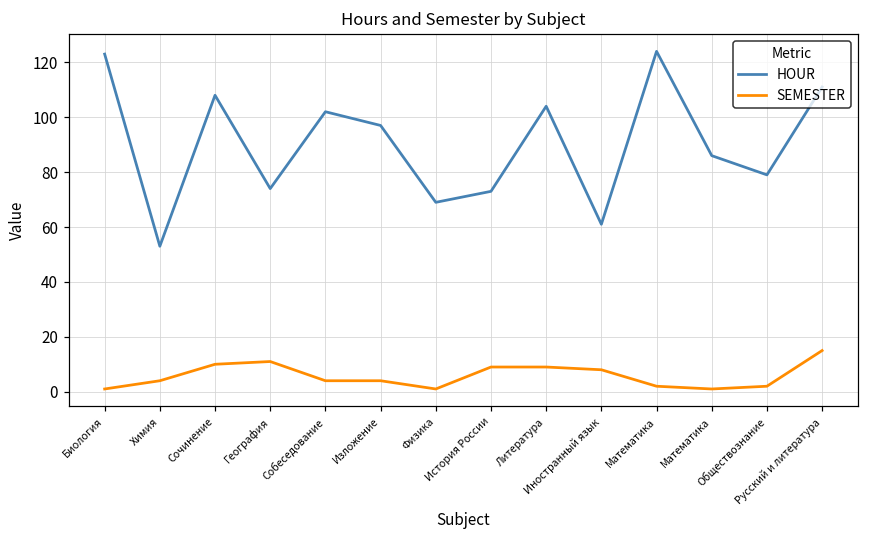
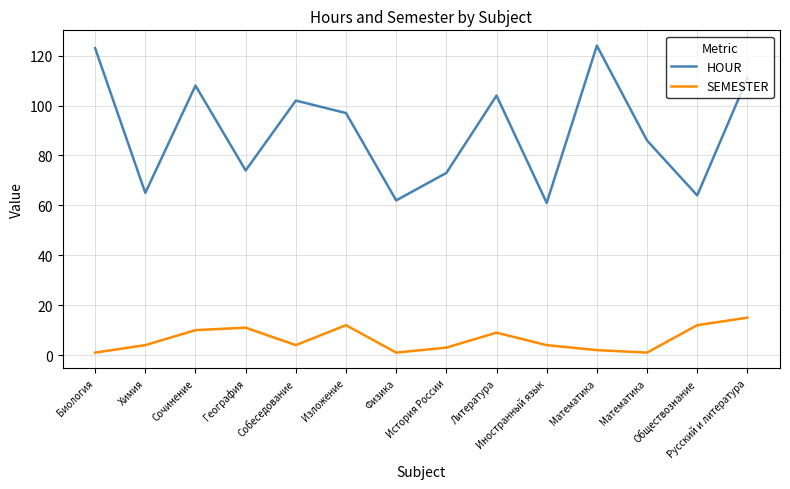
HOUR, Химия: 53 -> 65
SEMESTER, Изложение: 4 -> 12
HOUR, Физика: 69 -> 62
SEMESTER, История России: 9 -> 3
SEMESTER, Иностранный язык: 8 -> 4
HOUR, Обществознание: 79 -> 64
SEMESTER, Обществознание: 2 -> 12
